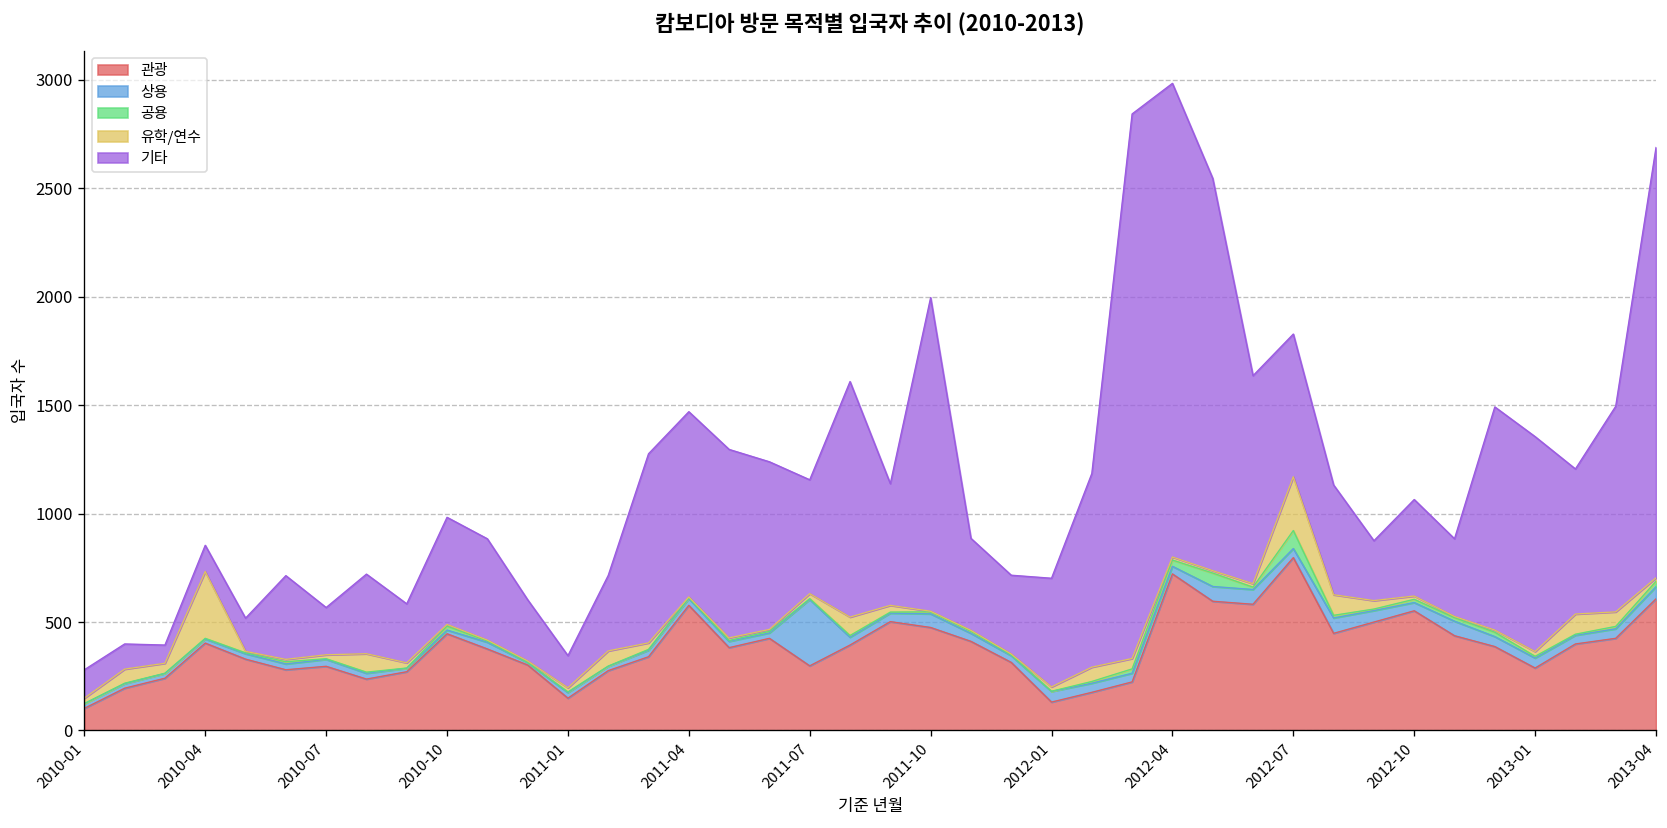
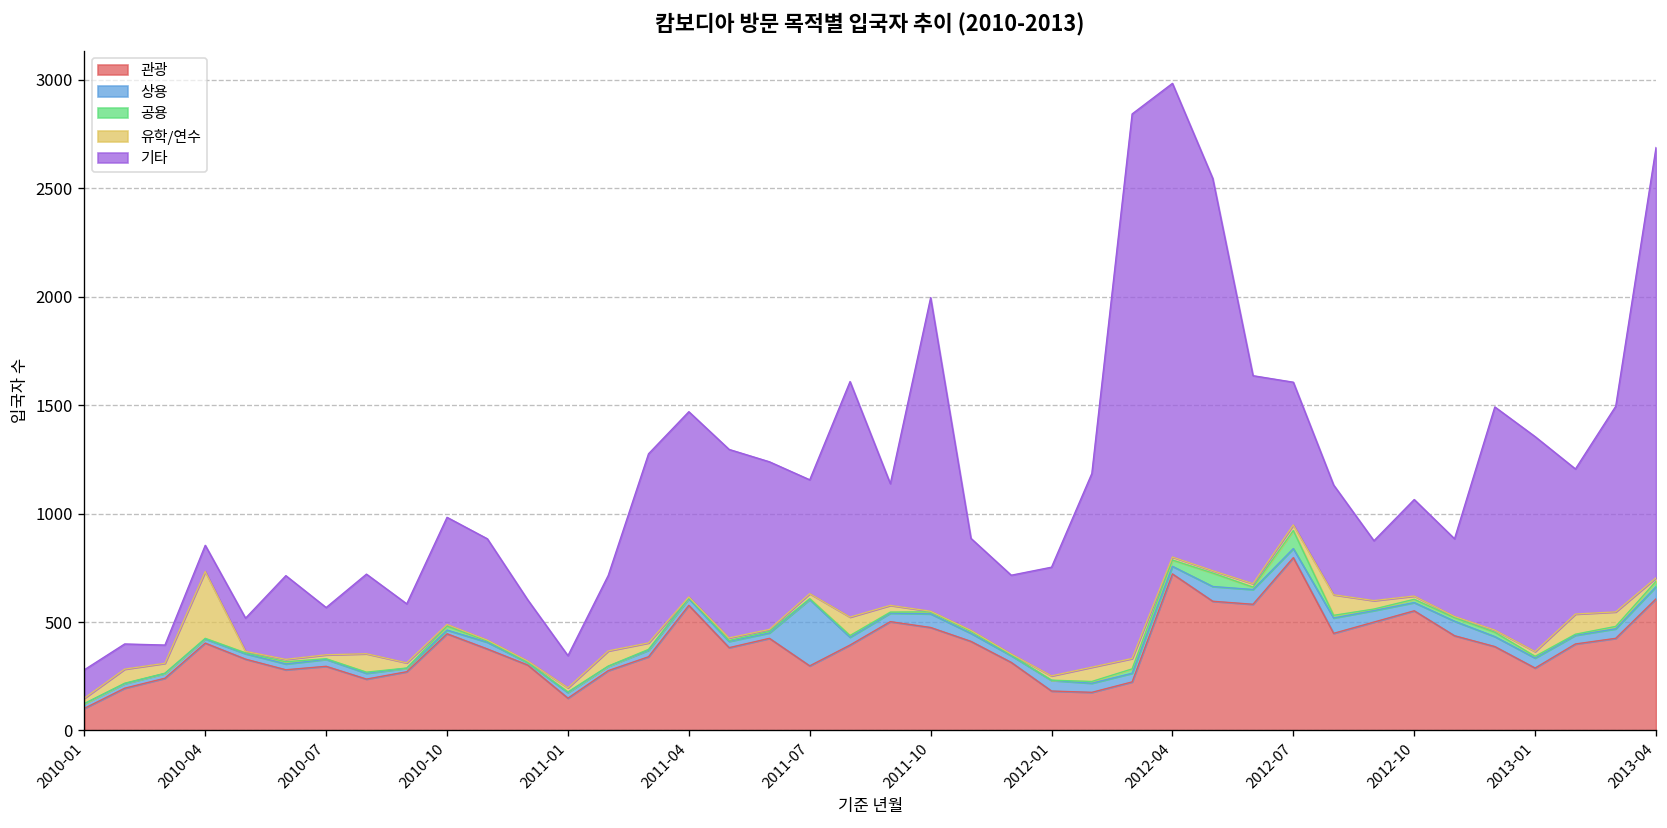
관광, 2012-01: 130 -> 180
유학/연수, 2012-07: 250 -> 30
